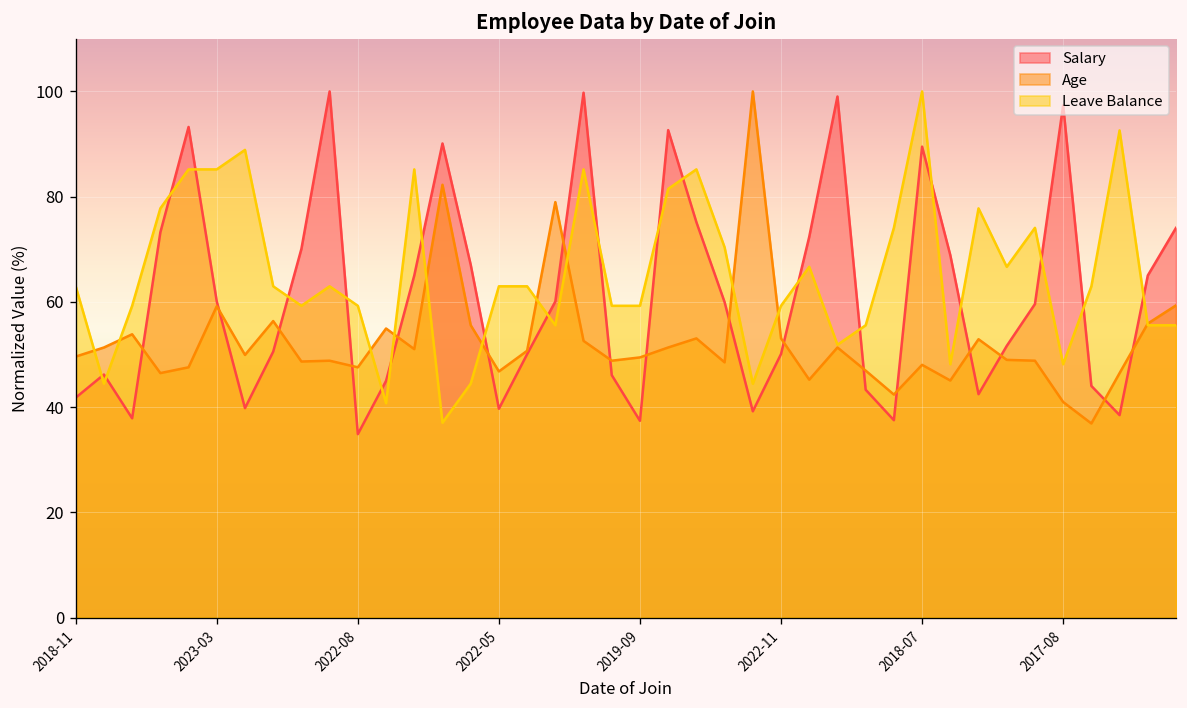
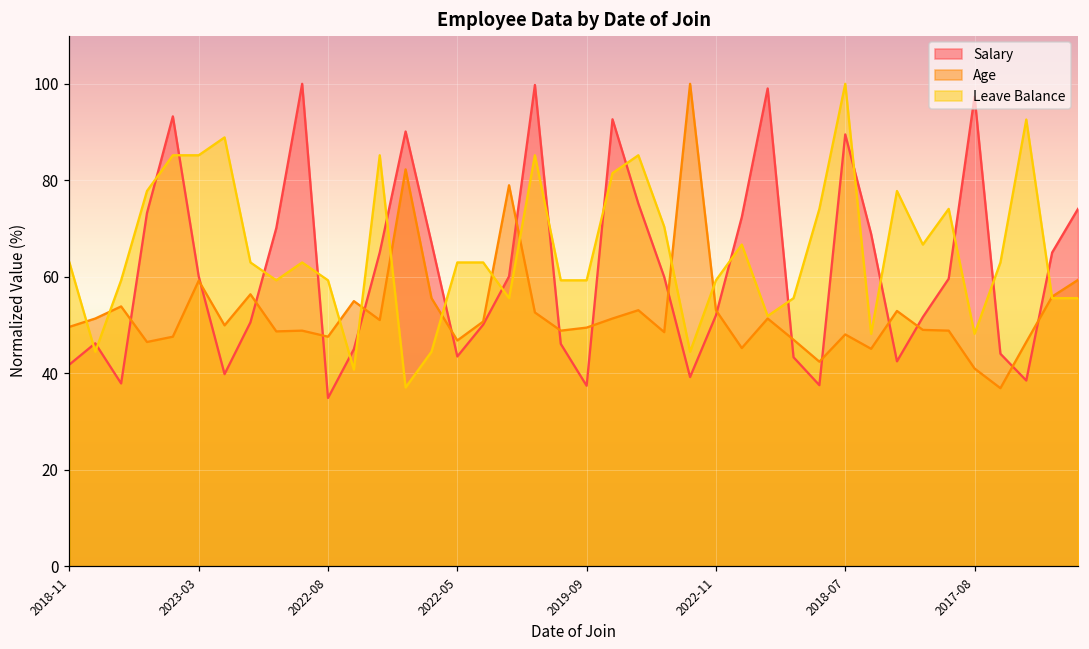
Salary, 2022-05: 40 -> 43
Salary, 2022-11: 50 -> 52
